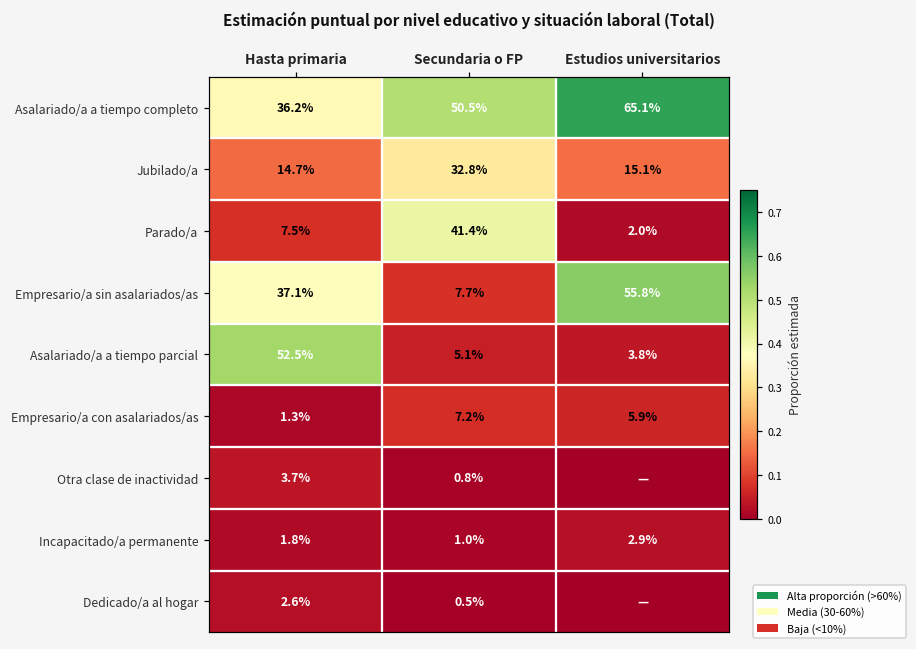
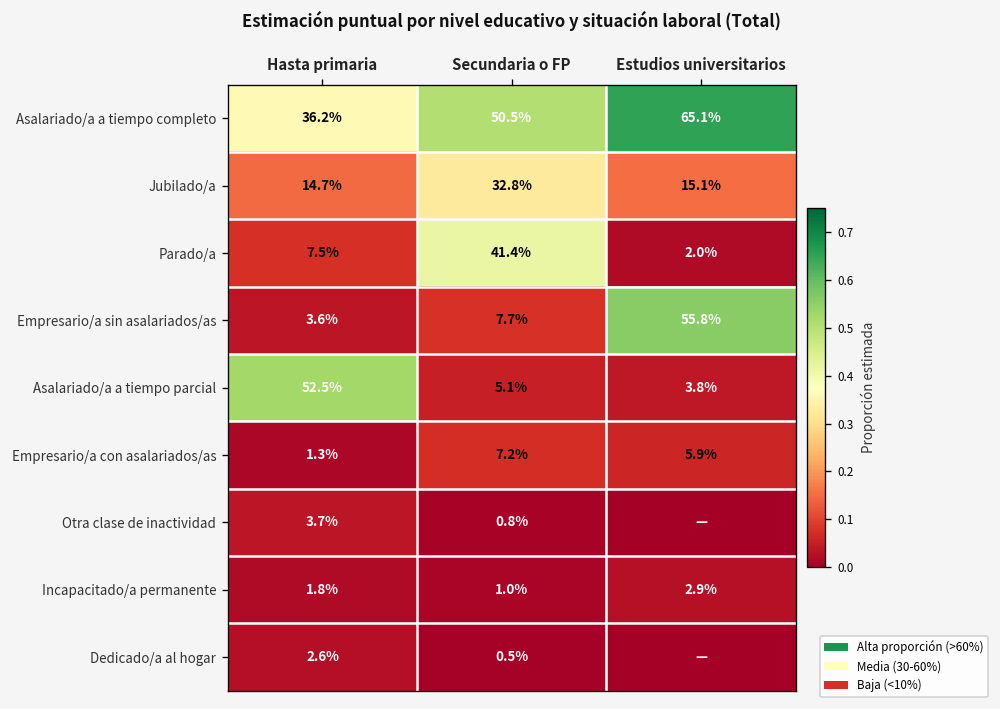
Empresario/a sin asalariados/as, Hasta primaria: 37.1% -> 3.6%
